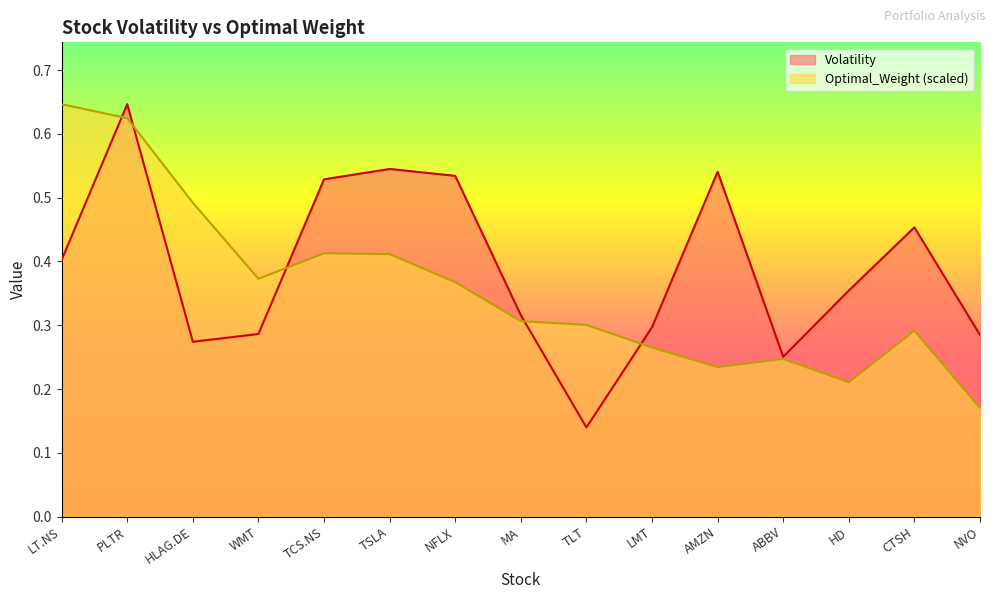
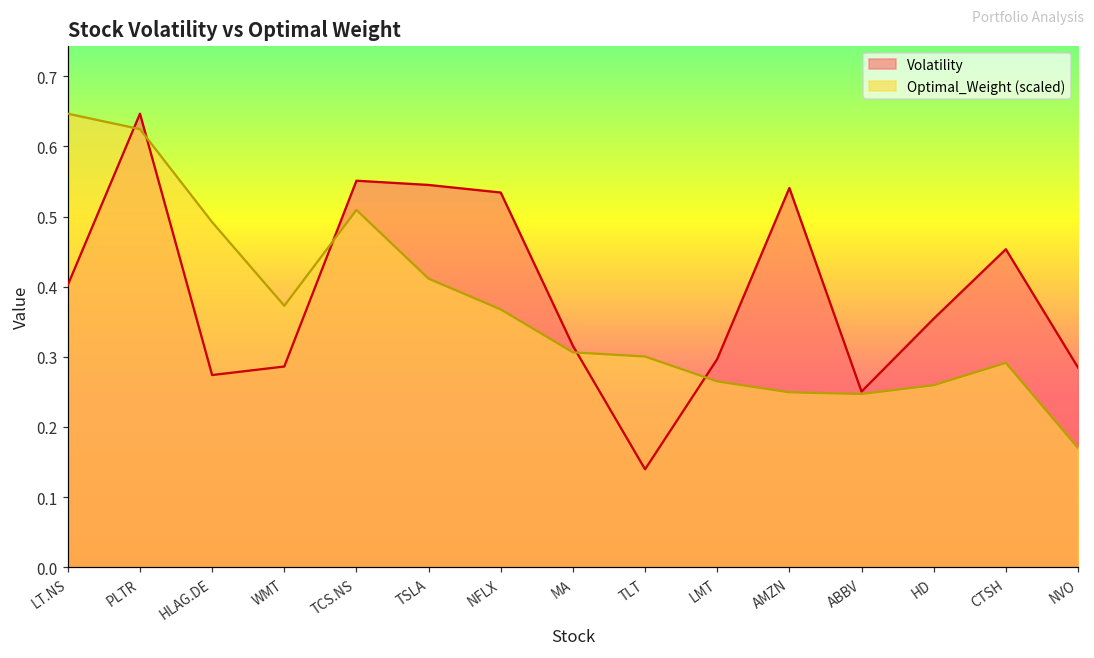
Volatility, TCS.NS: 0.53 -> 0.55
Optimal_Weight (scaled), TCS.NS: 0.41 -> 0.51
Optimal_Weight (scaled), AMZN: 0.23 -> 0.25
Optimal_Weight (scaled), HD: 0.21 -> 0.26
